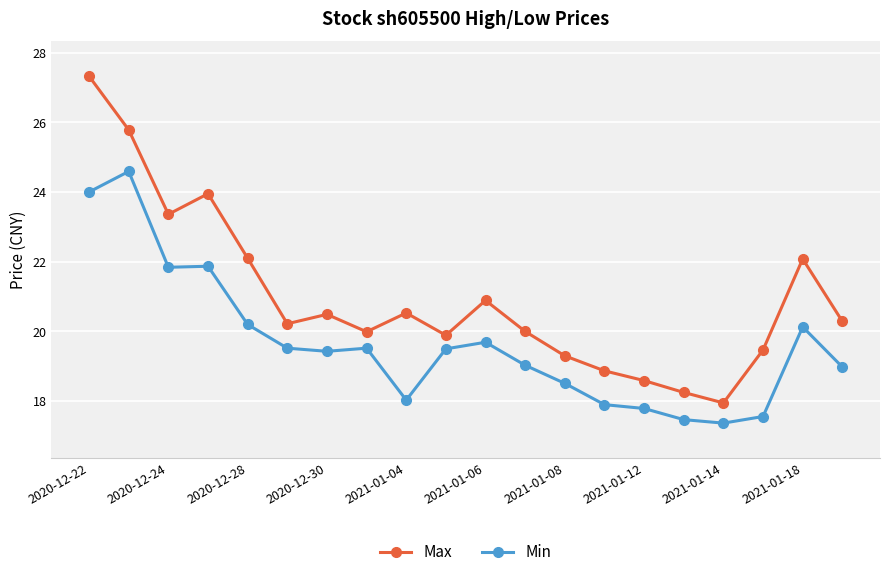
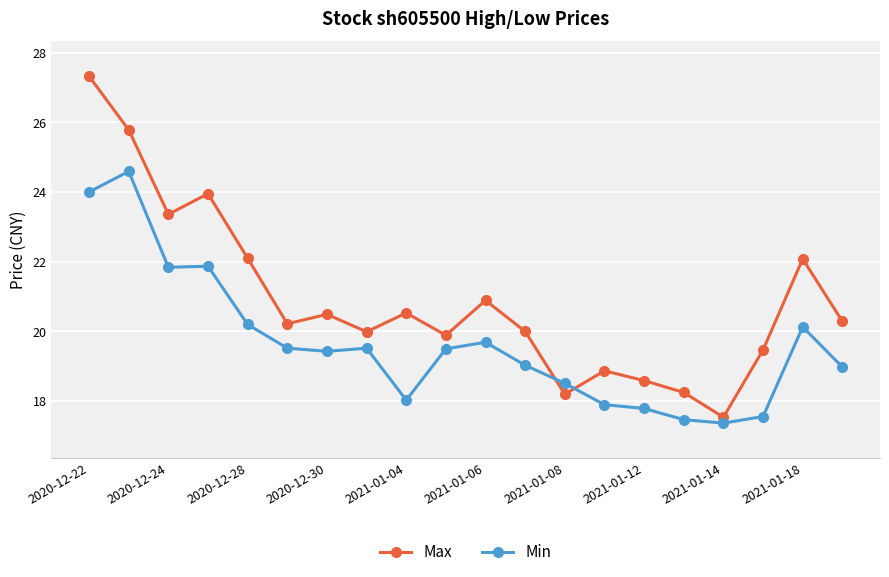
Max, 2021-01-08: 19.3 -> 18.2
Max, 2021-01-14: 18.0 -> 17.5
